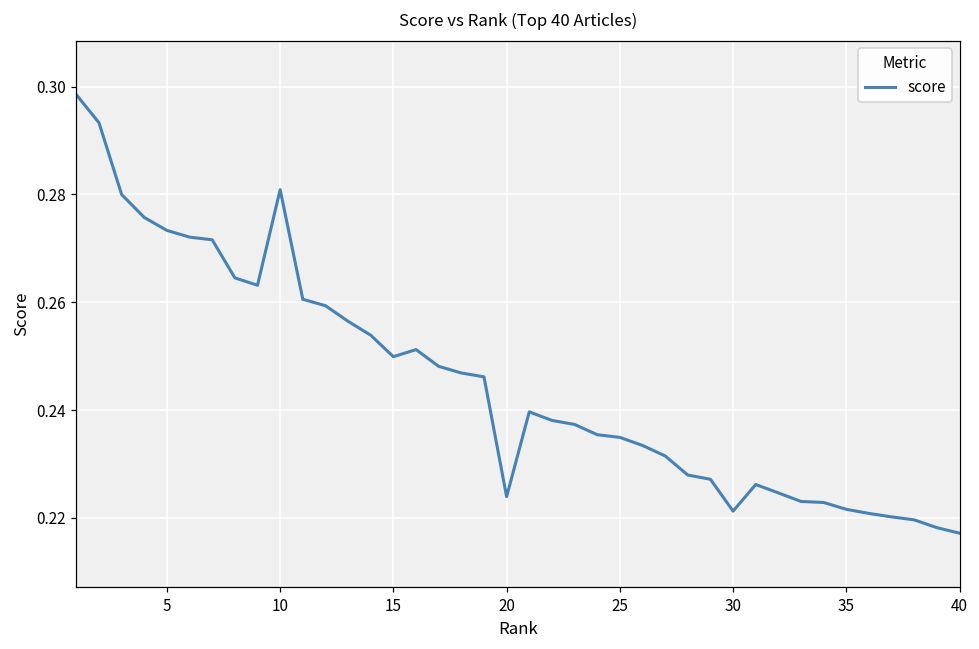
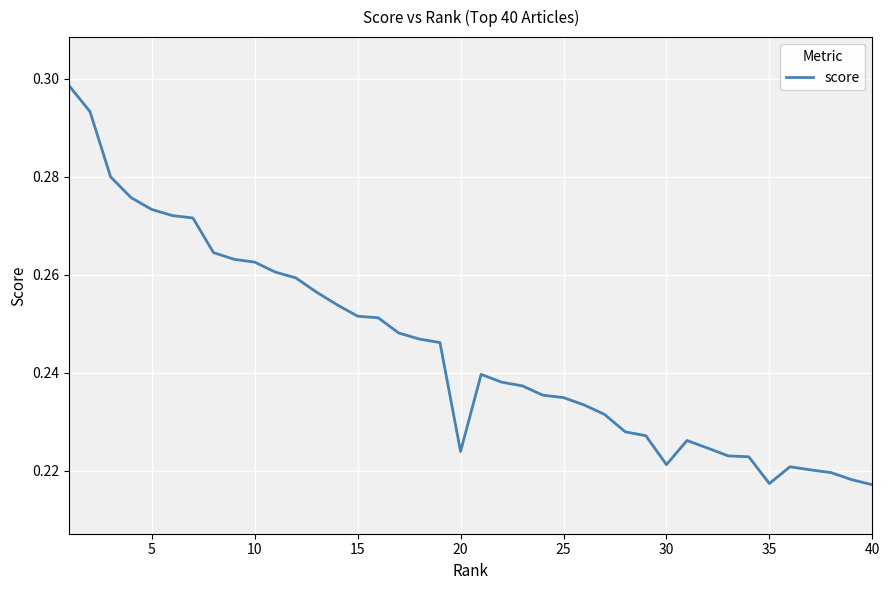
10: 0.281 -> 0.263
15: 0.250 -> 0.252
35: 0.222 -> 0.217
